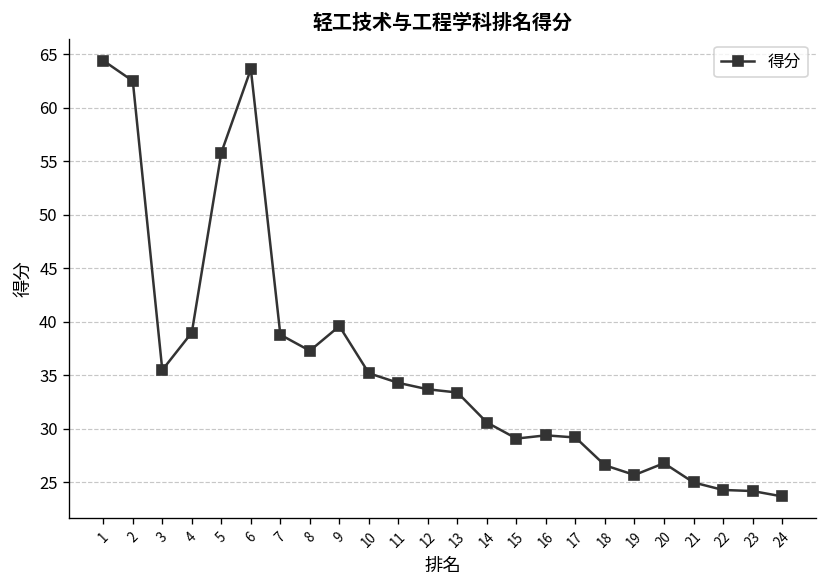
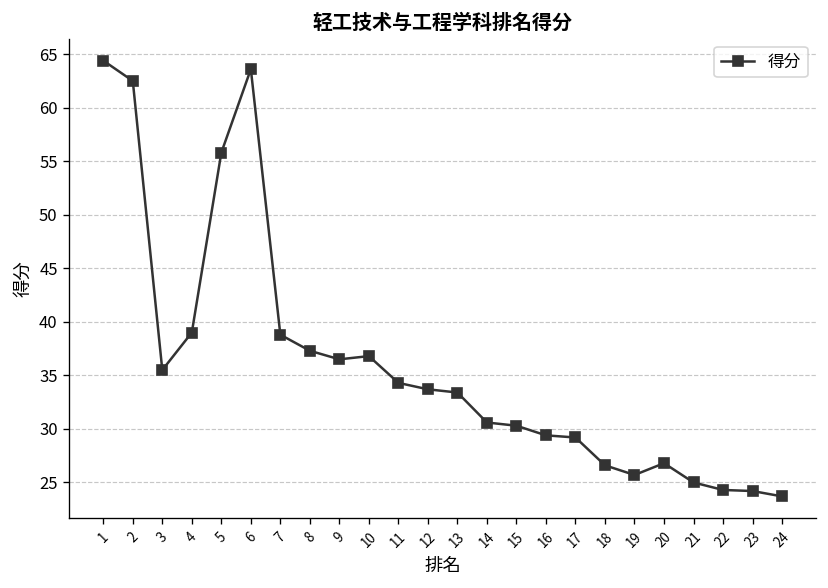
9: 40 -> 37
10: 35 -> 37
15: 29 -> 30
